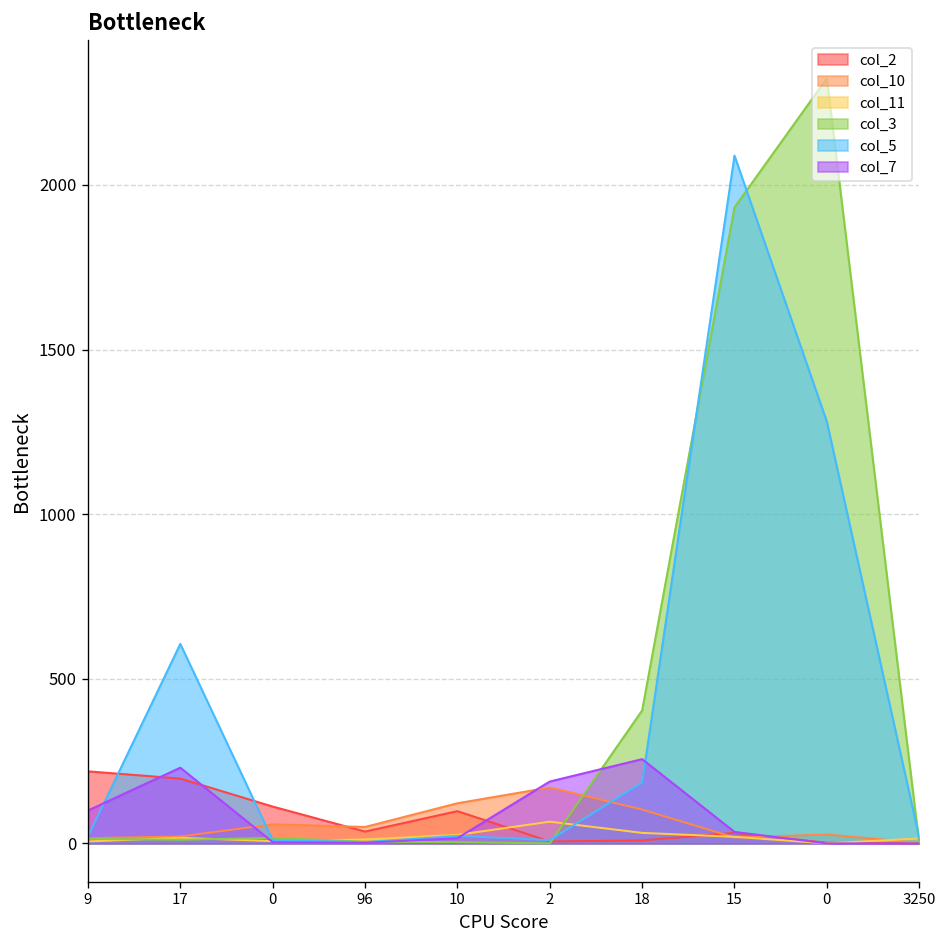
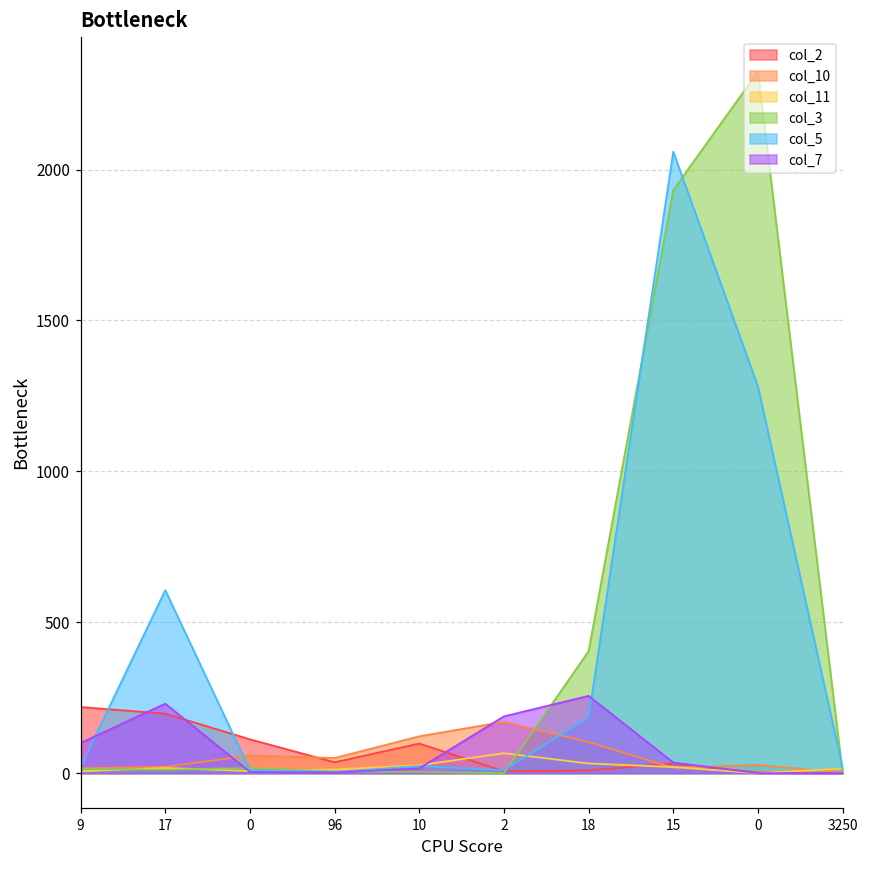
col_5, 15: 2090 -> 2060
